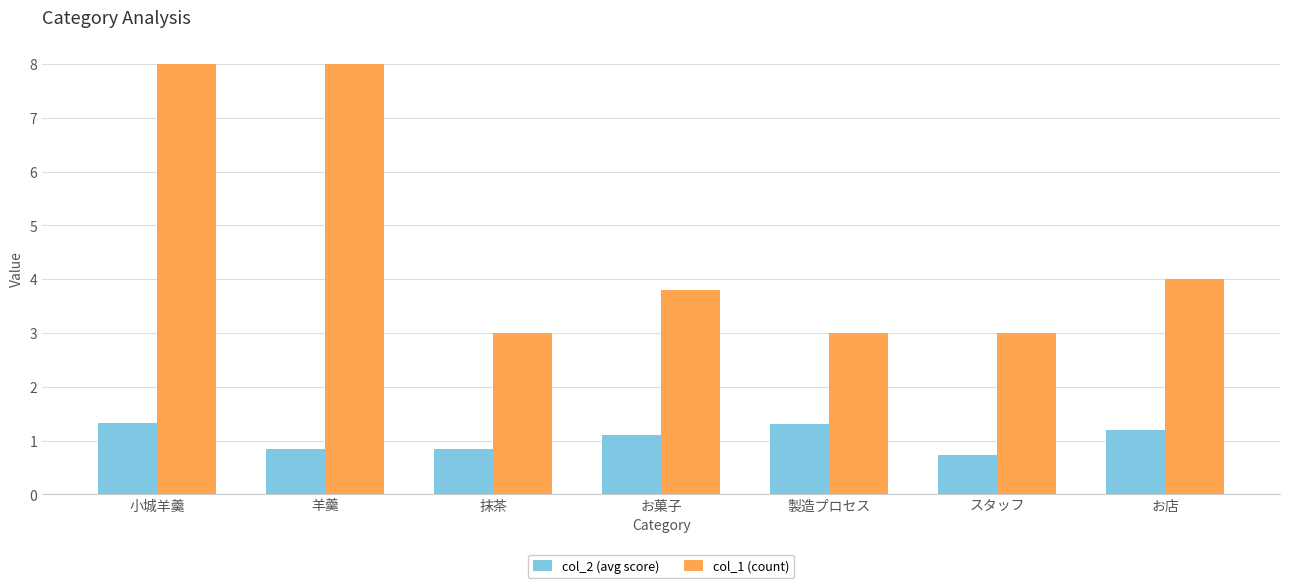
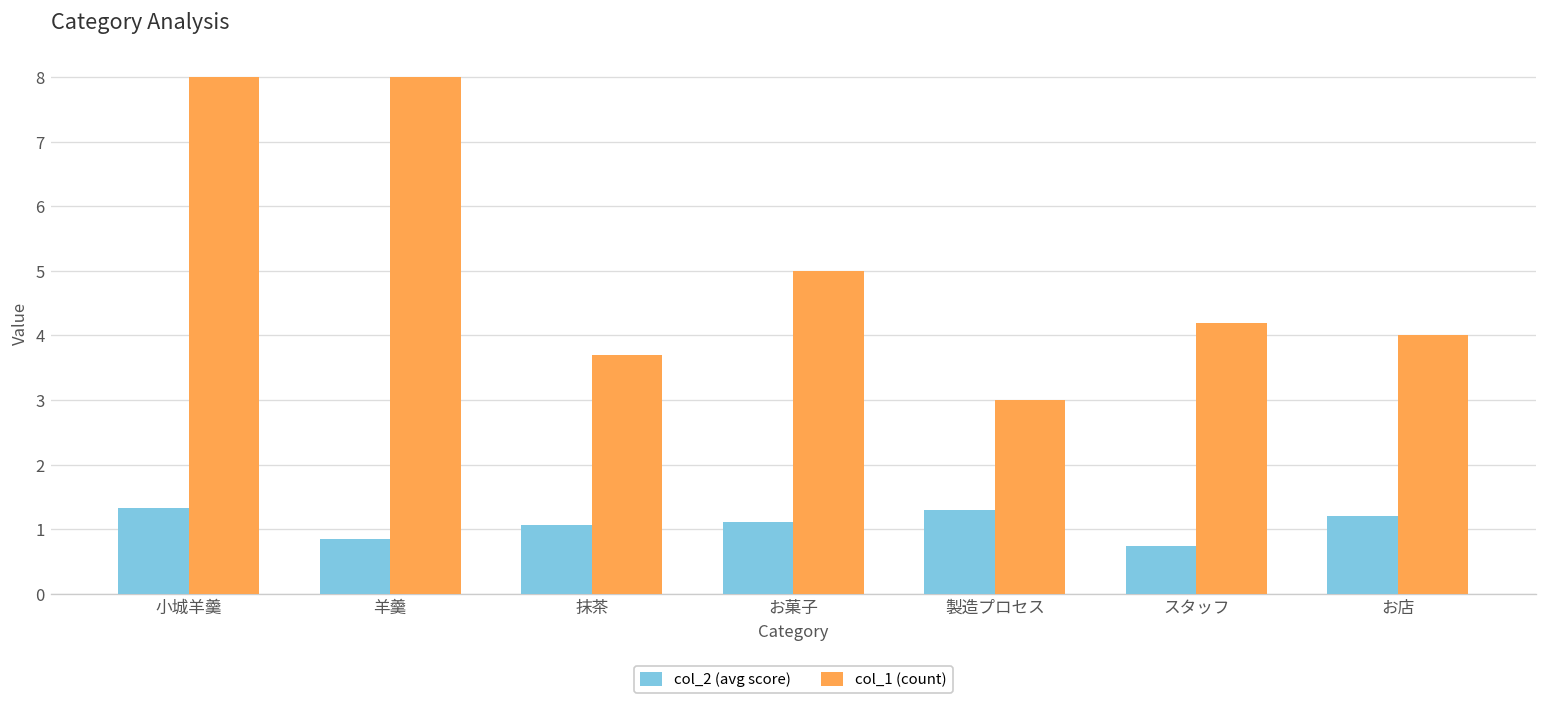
col_2 (avg score), 抹茶: 0.8 -> 1.1
col_1 (count), 抹茶: 3.0 -> 3.7
col_1 (count), お菓子: 3.8 -> 5.0
col_1 (count), スタッフ: 3.0 -> 4.2
